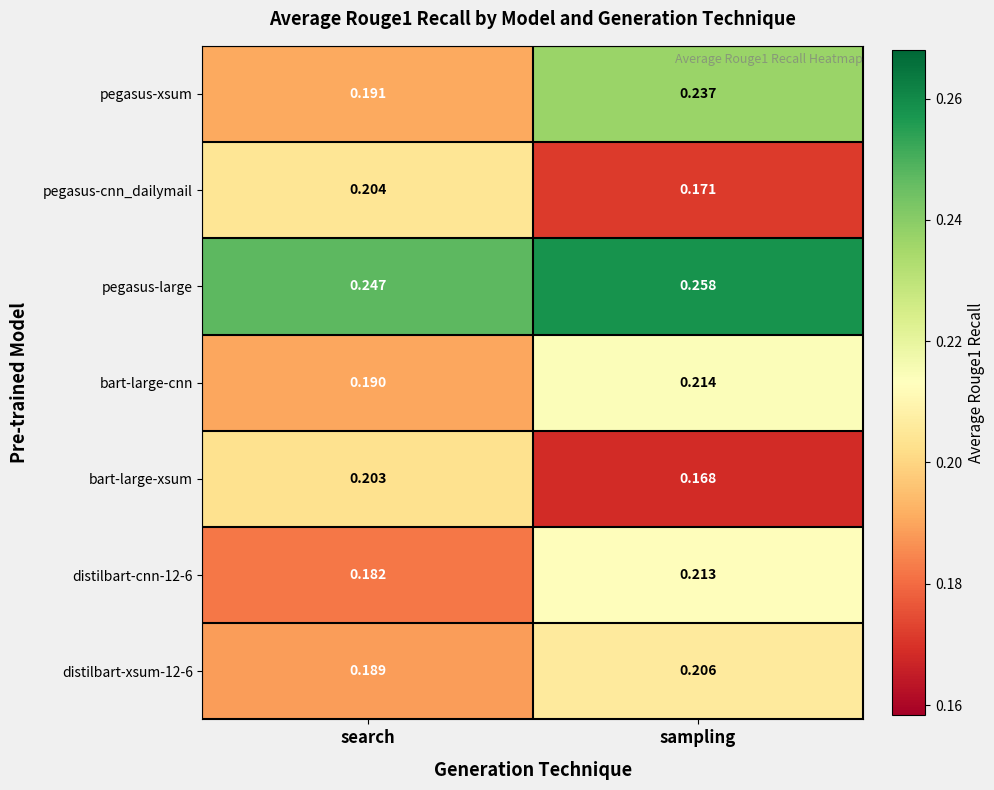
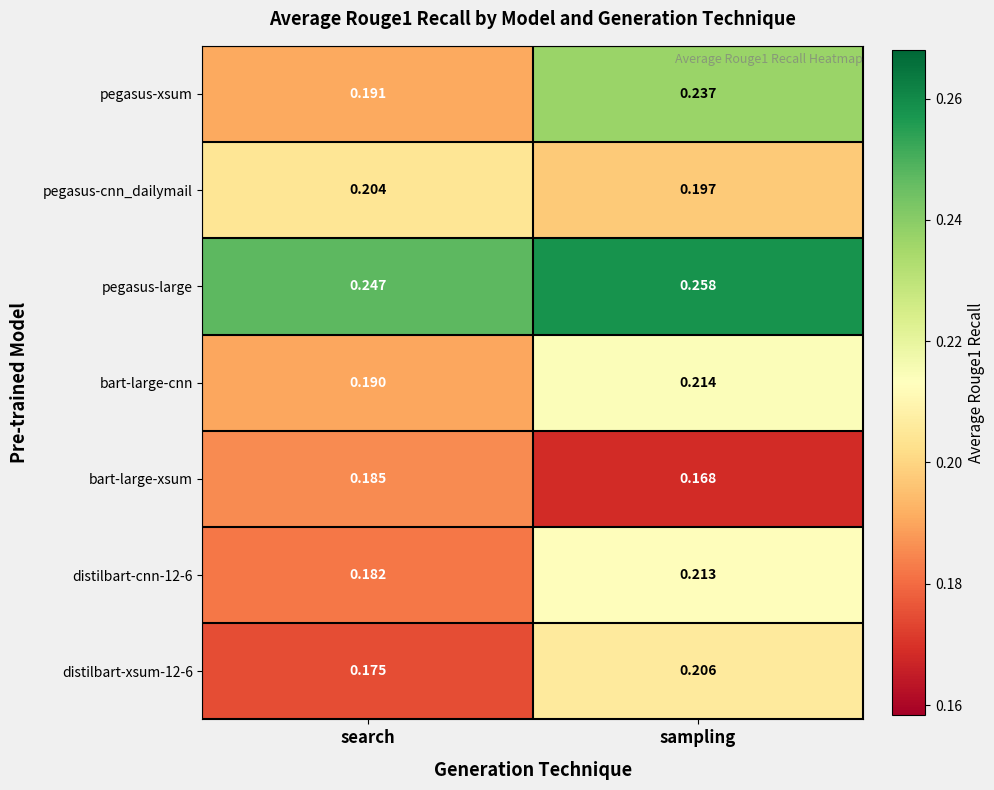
pegasus-cnn_dailymail, sampling: 0.171 -> 0.197
bart-large-xsum, search: 0.203 -> 0.185
distilbart-xsum-12-6, search: 0.189 -> 0.175
